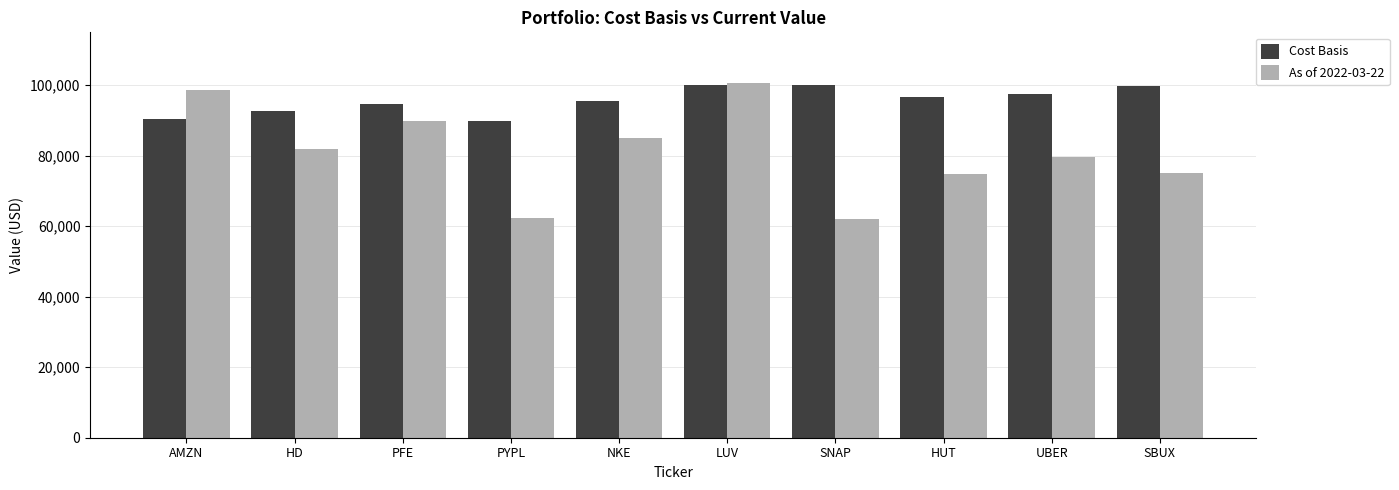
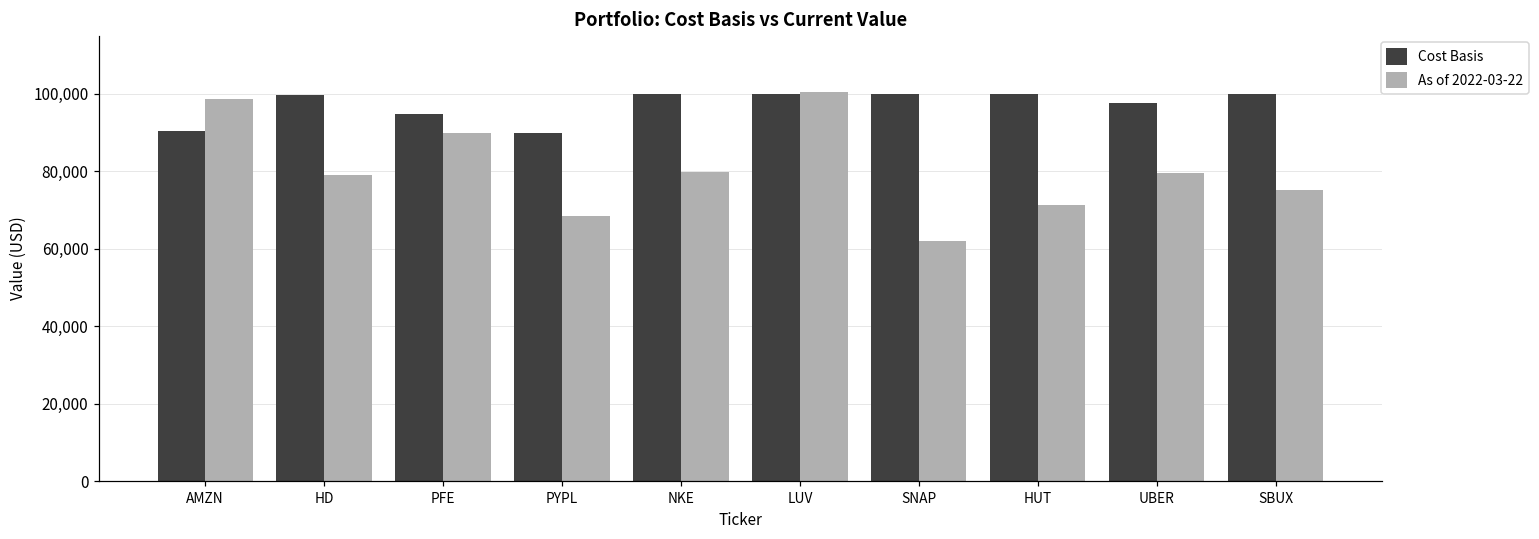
Cost Basis, HD: 93,000 -> 100,000
As of 2022-03-22, HD: 82,000 -> 79,000
As of 2022-03-22, PYPL: 62,000 -> 68,000
Cost Basis, NKE: 95,000 -> 100,000
As of 2022-03-22, NKE: 85,000 -> 80,000
Cost Basis, HUT: 97,000 -> 100,000
As of 2022-03-22, HUT: 75,000 -> 71,000
